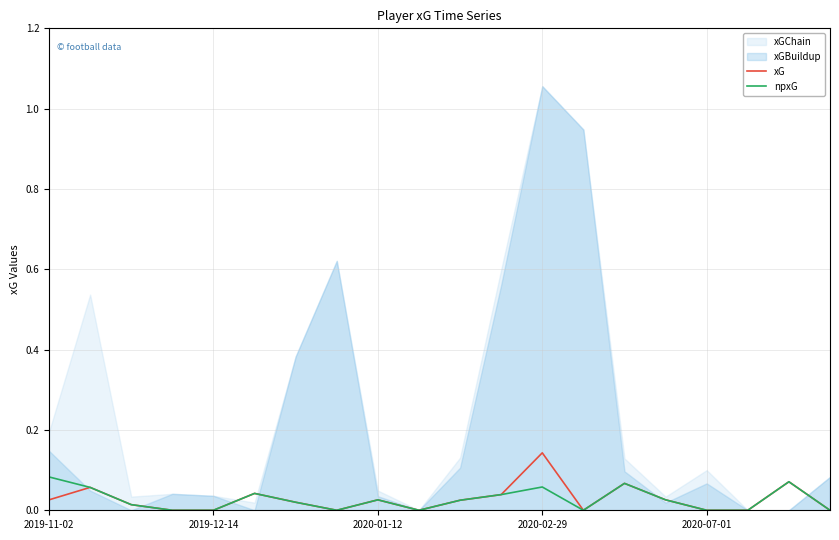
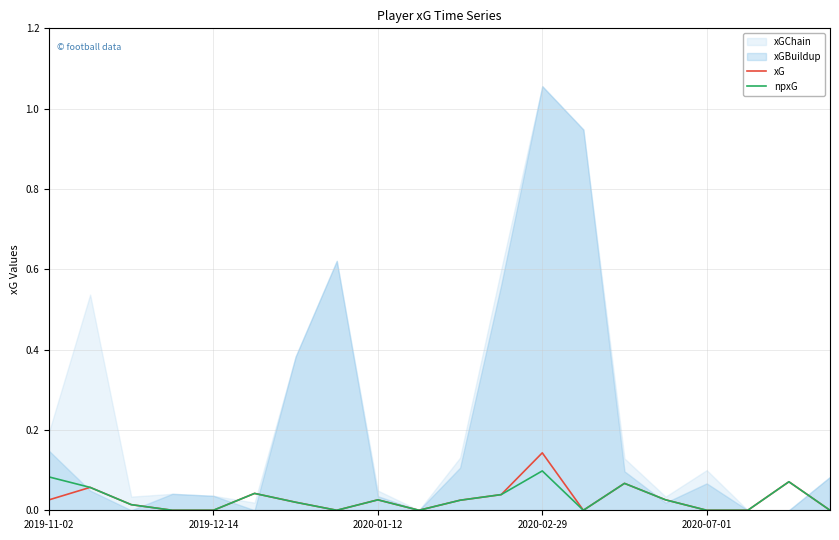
npxG, 2020-02-29: 0.06 -> 0.10
